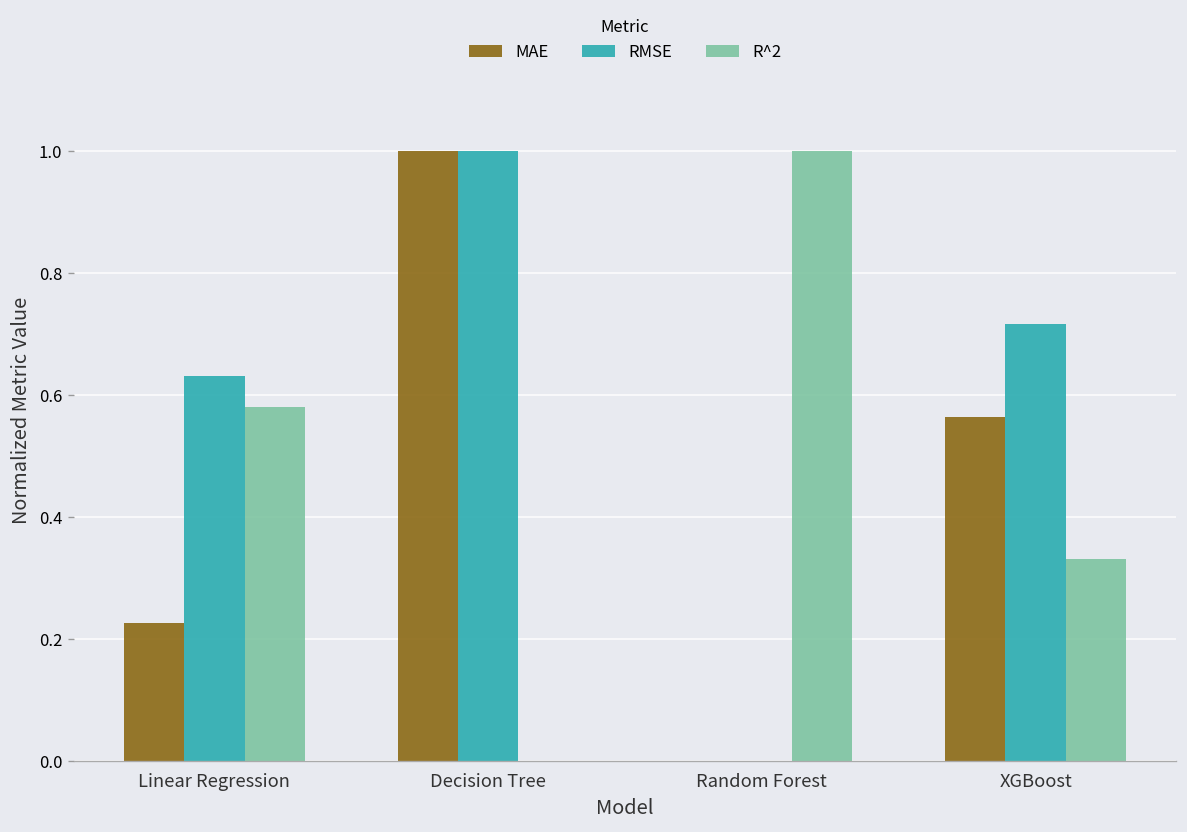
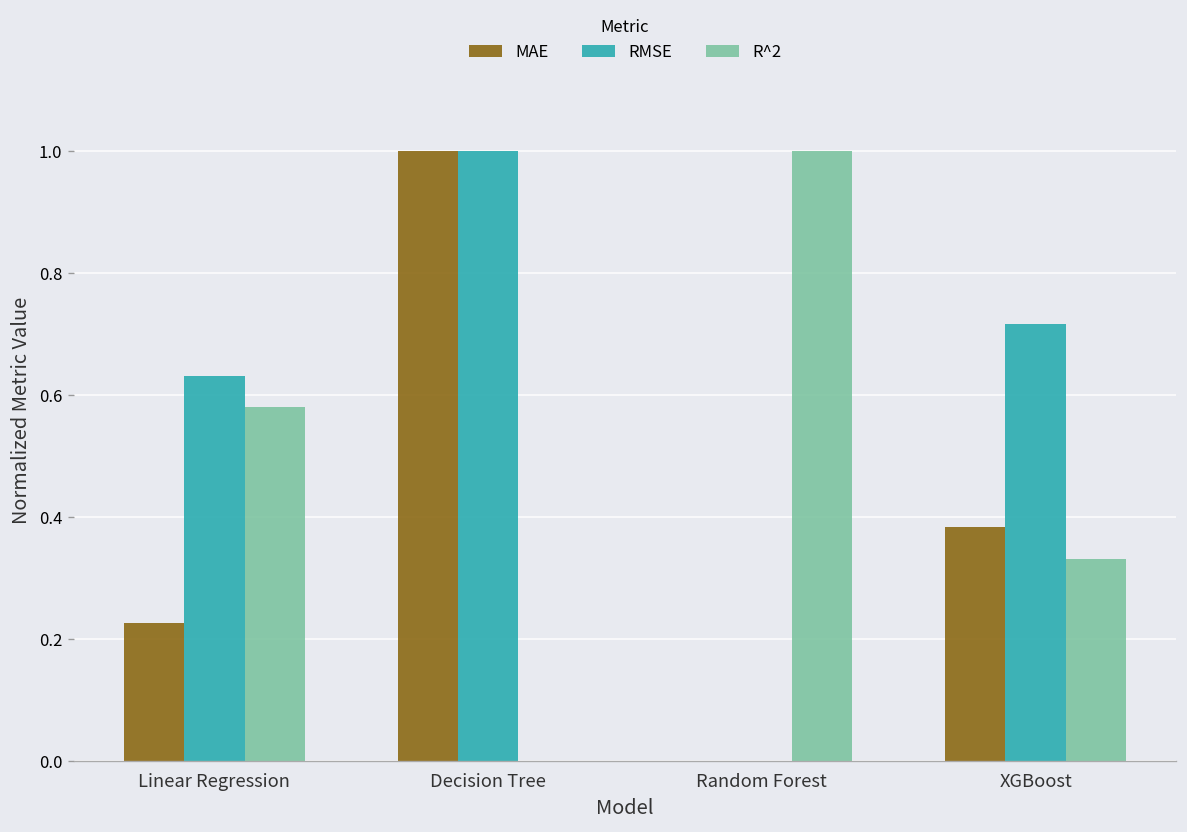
MAE, XGBoost: 0.56 -> 0.38
